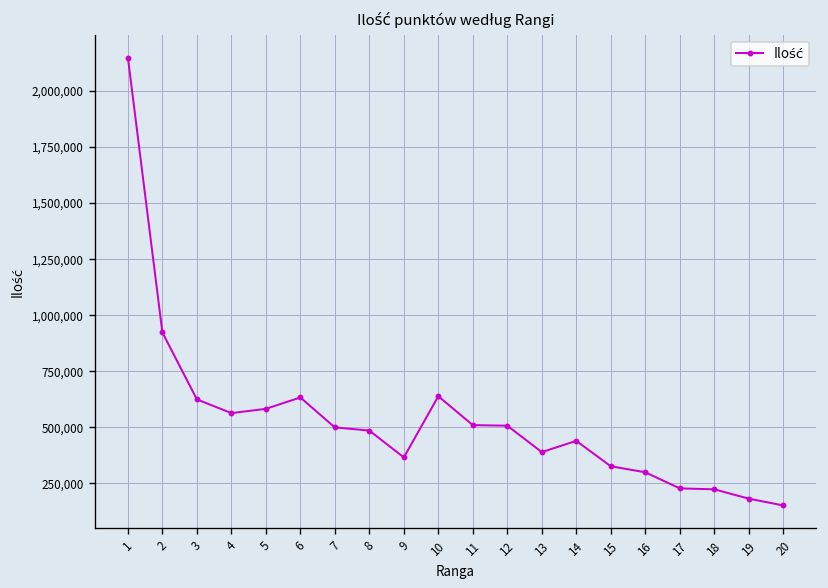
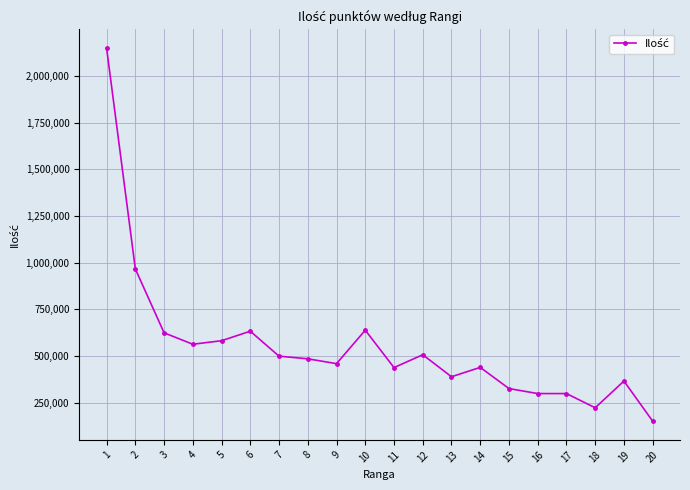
2: 920,000 -> 970,000
9: 370,000 -> 460,000
11: 510,000 -> 440,000
17: 230,000 -> 300,000
19: 180,000 -> 370,000
